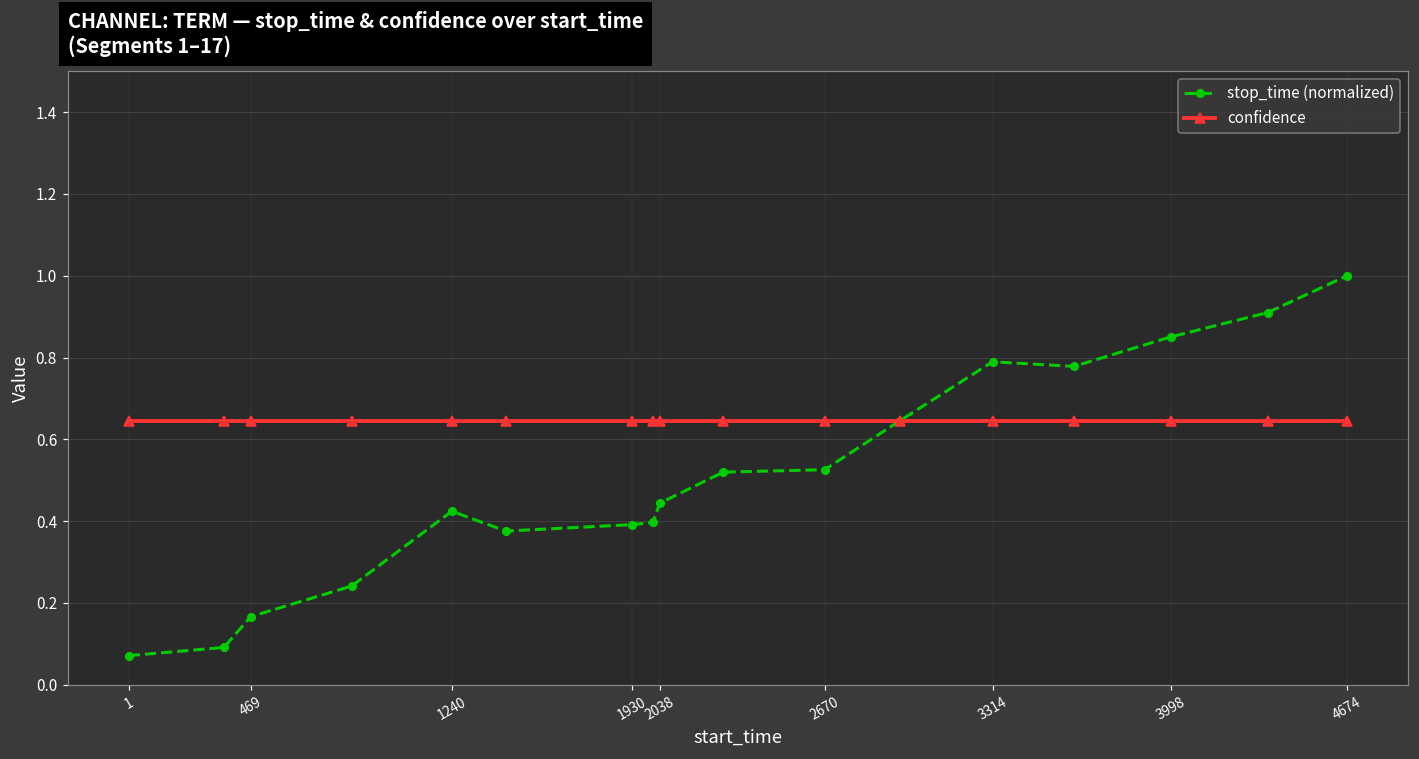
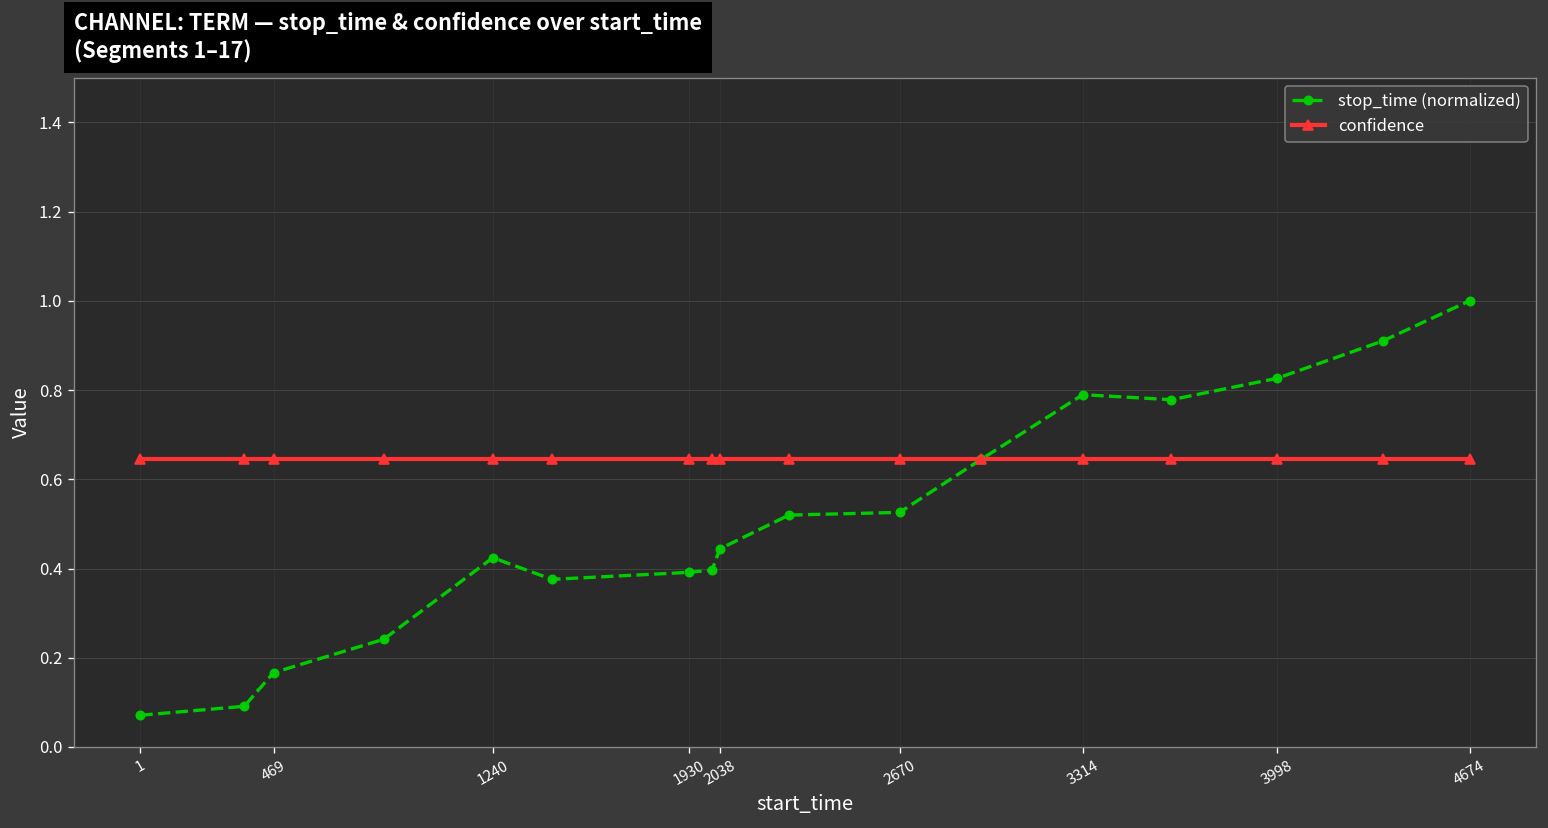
stop_time (normalized), 3998: 0.85 -> 0.83
